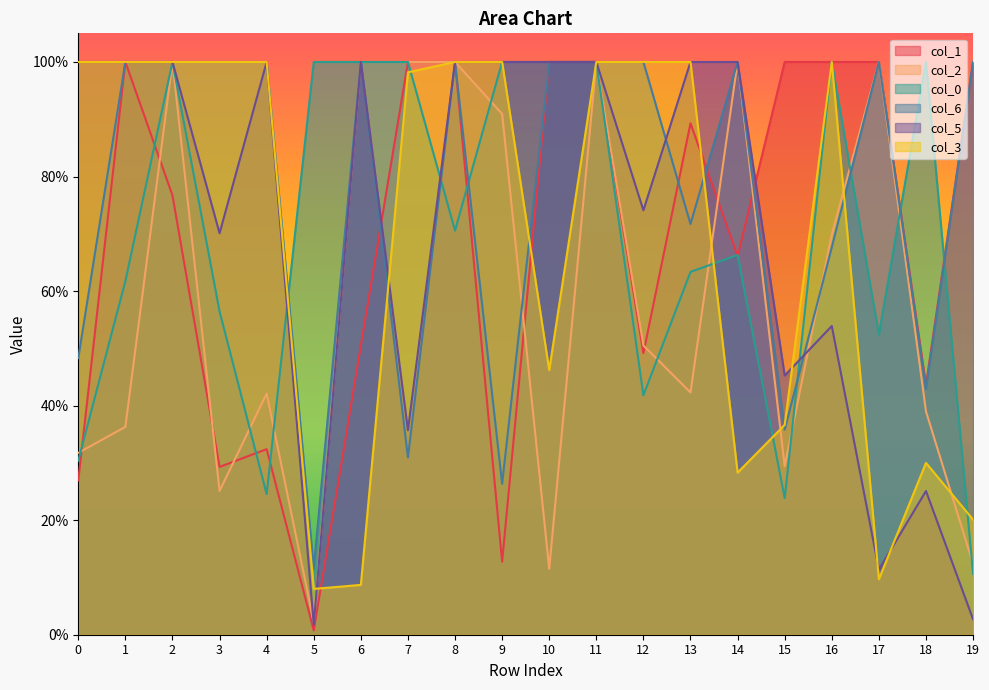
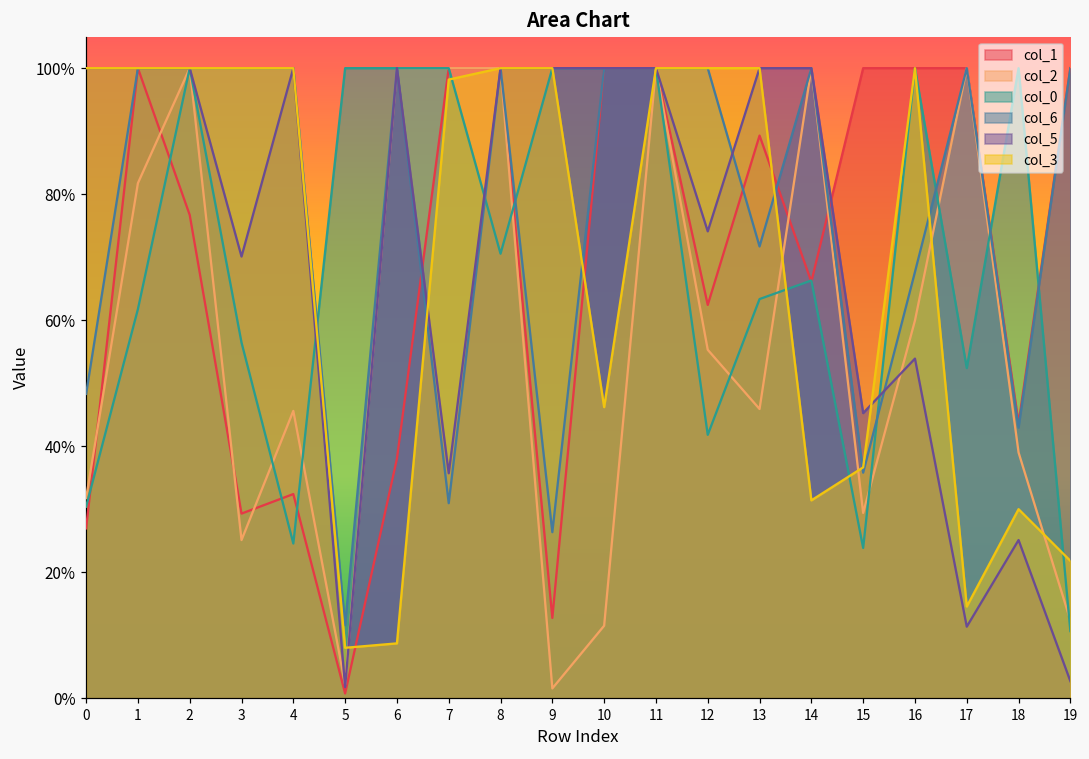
col_2, 1: 36% -> 82%
col_2, 4: 42% -> 46%
col_1, 6: 50% -> 38%
col_2, 9: 91% -> 2%
col_1, 12: 49% -> 62%
col_2, 12: 51% -> 55%
col_2, 13: 42% -> 46%
col_3, 14: 28% -> 31%
col_2, 16: 70% -> 60%
col_3, 17: 10% -> 15%
col_3, 19: 20% -> 22%
